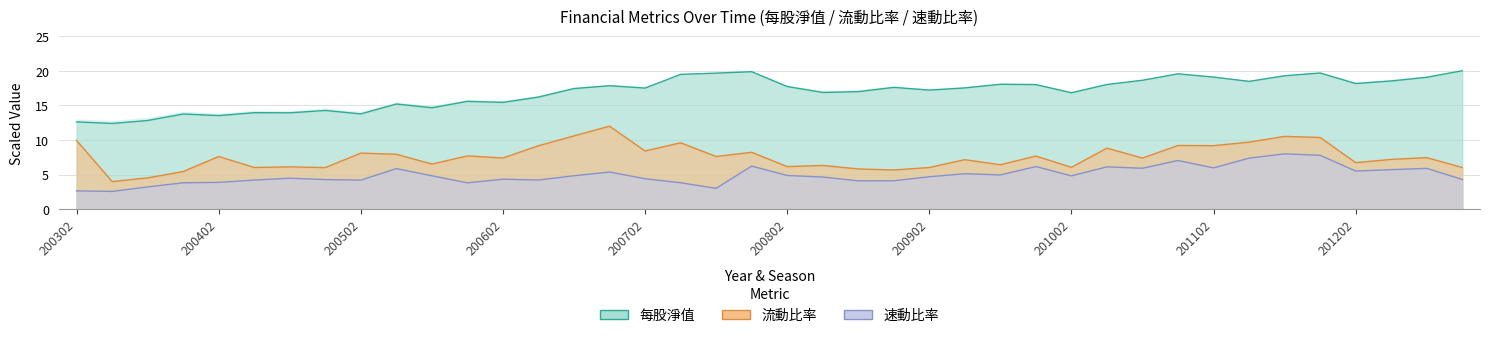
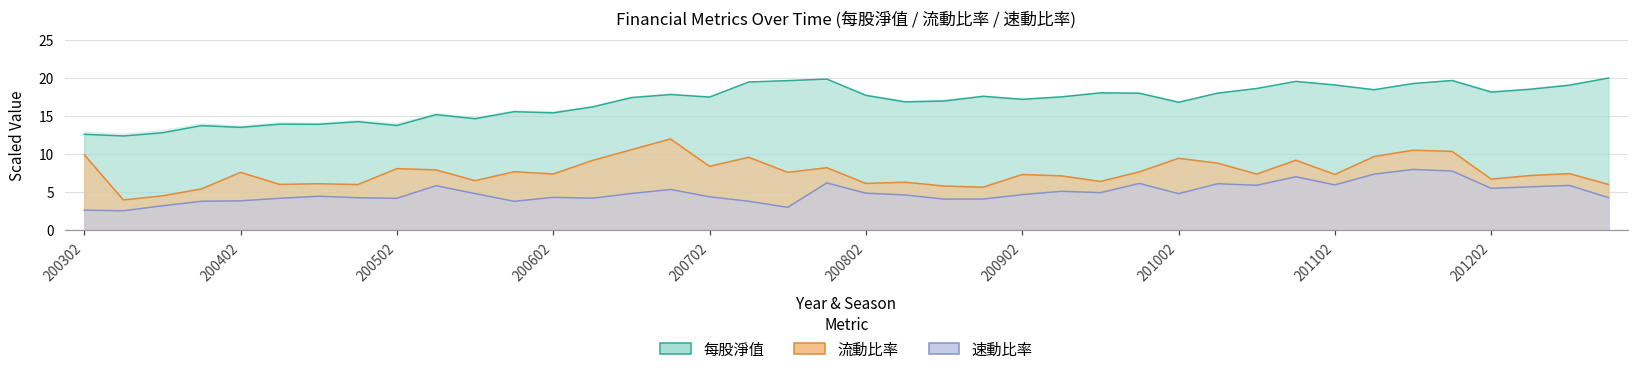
流動比率, 200902: 6 -> 7
流動比率, 201002: 6 -> 9
流動比率, 201102: 9 -> 7
